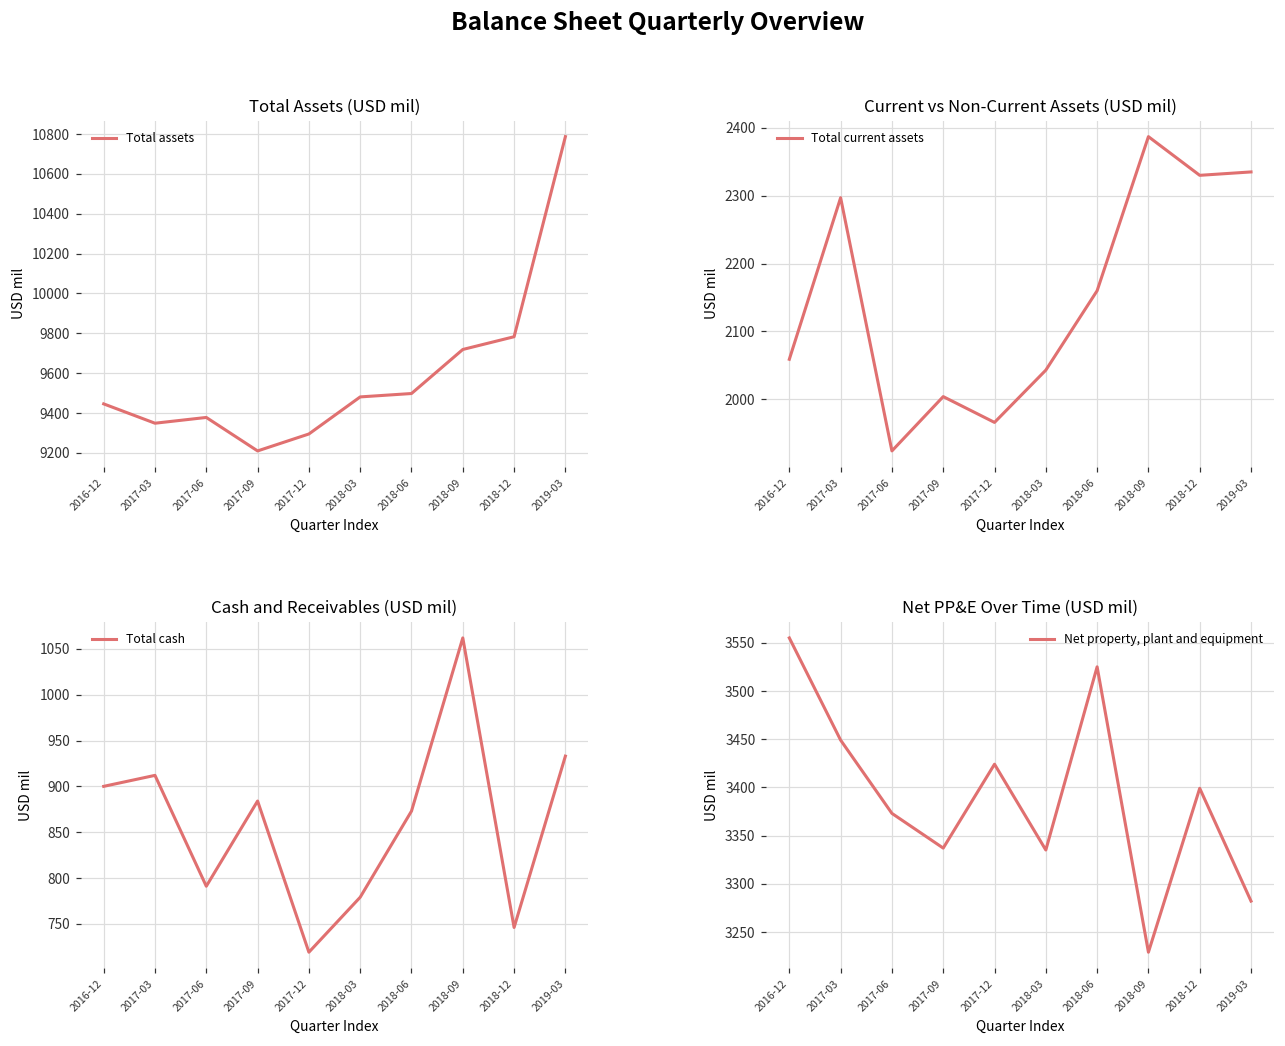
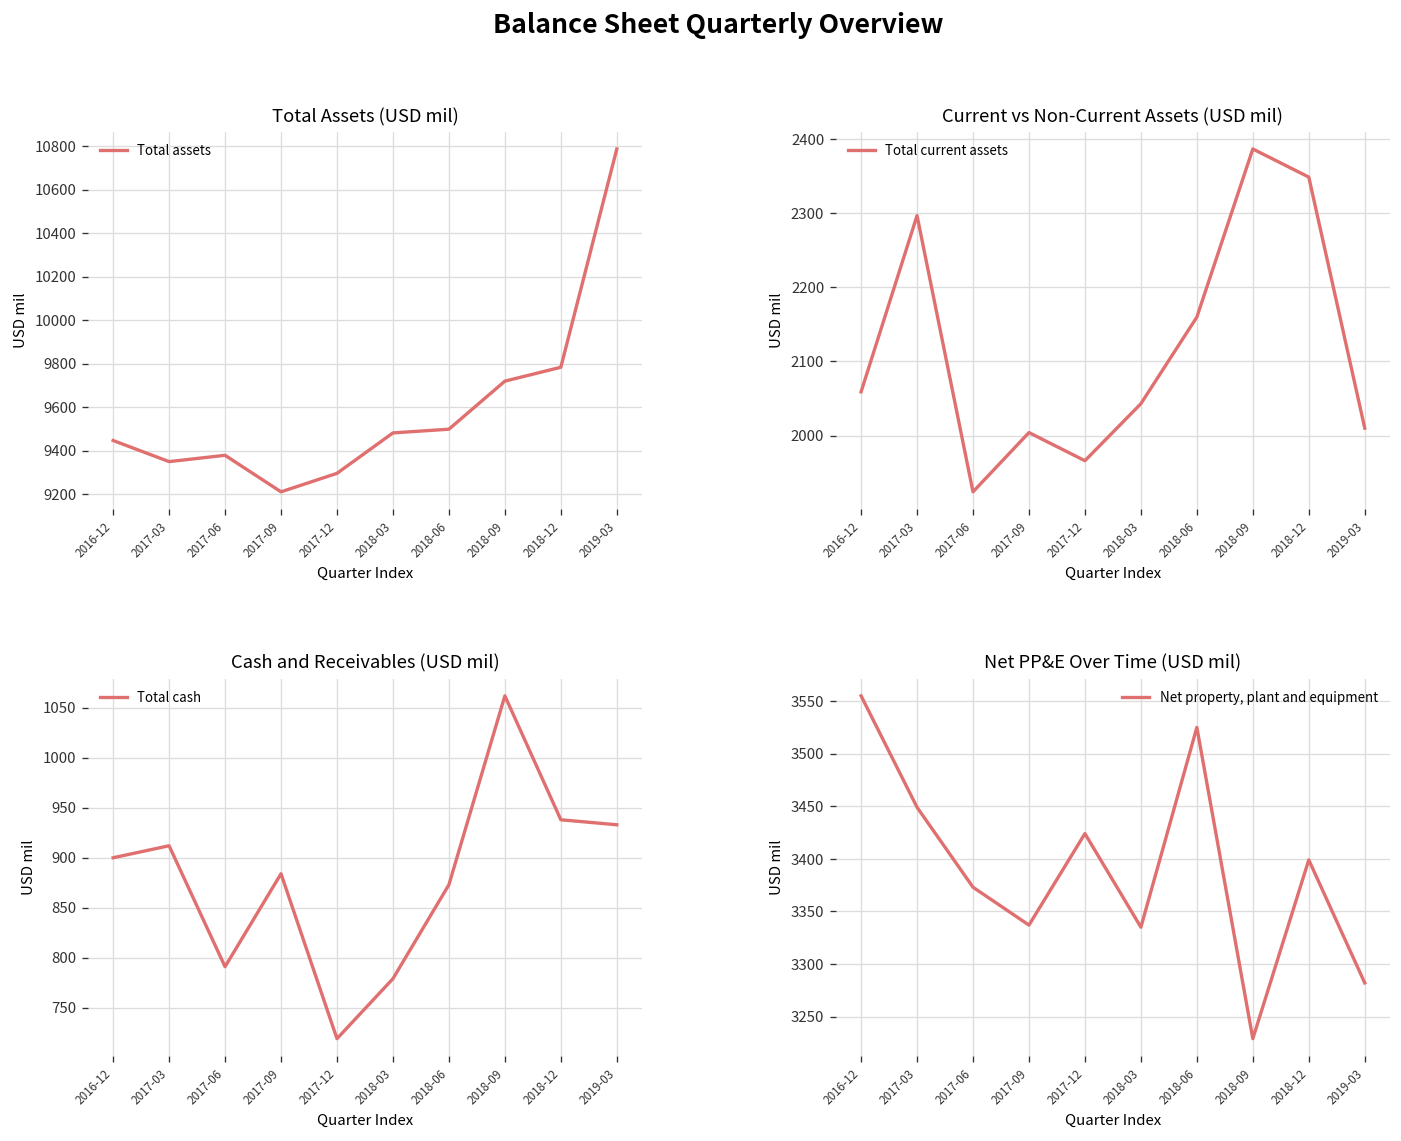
Current vs Non-Current Assets (USD mil), 2018-12: 2330 -> 2350
Current vs Non-Current Assets (USD mil), 2019-03: 2340 -> 2010
Cash and Receivables (USD mil), 2018-12: 750 -> 940
